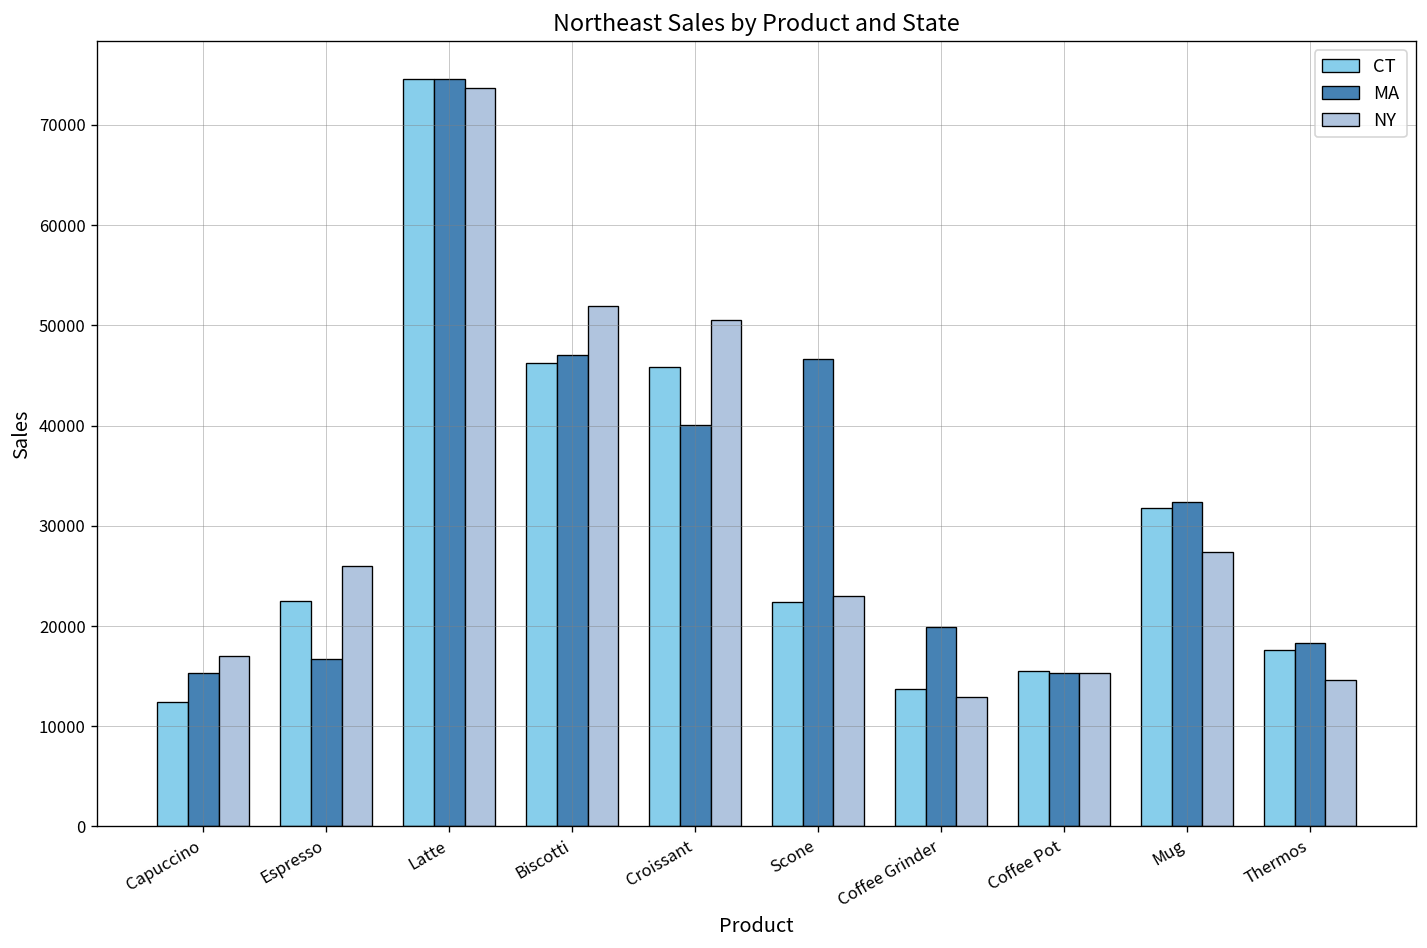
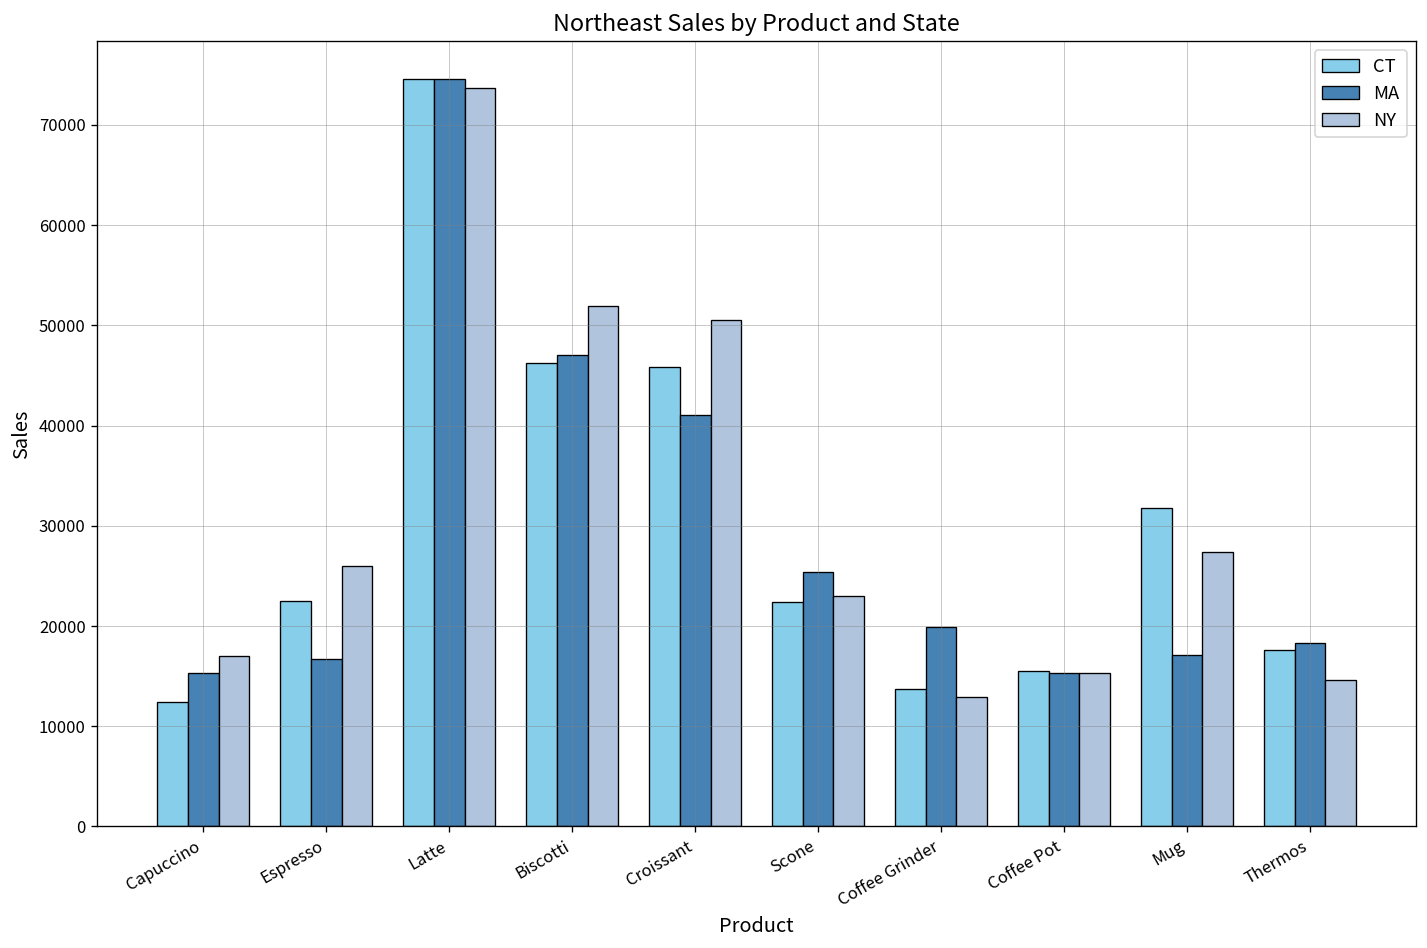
MA, Croissant: 40000 -> 41000
MA, Scone: 47000 -> 25000
MA, Mug: 32000 -> 17000
